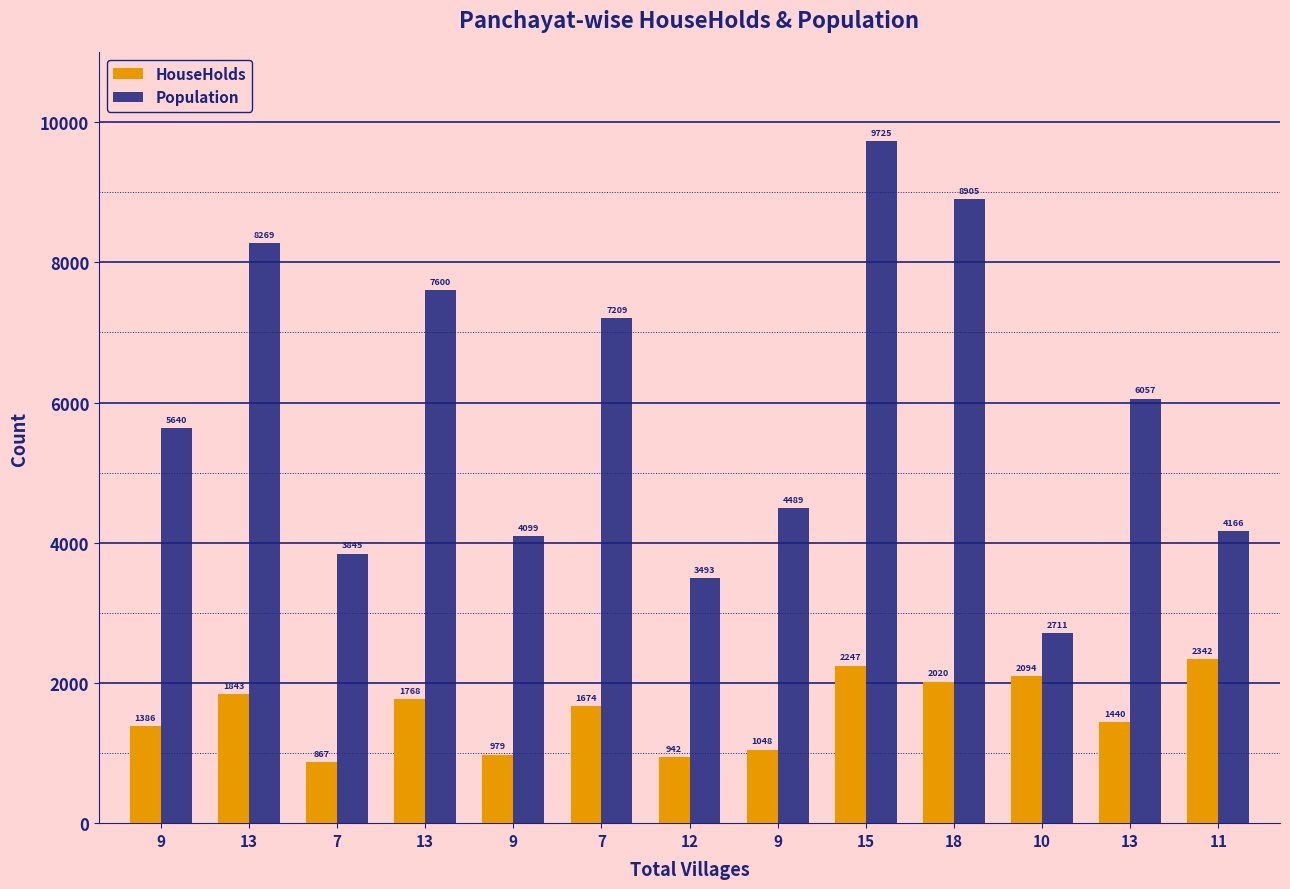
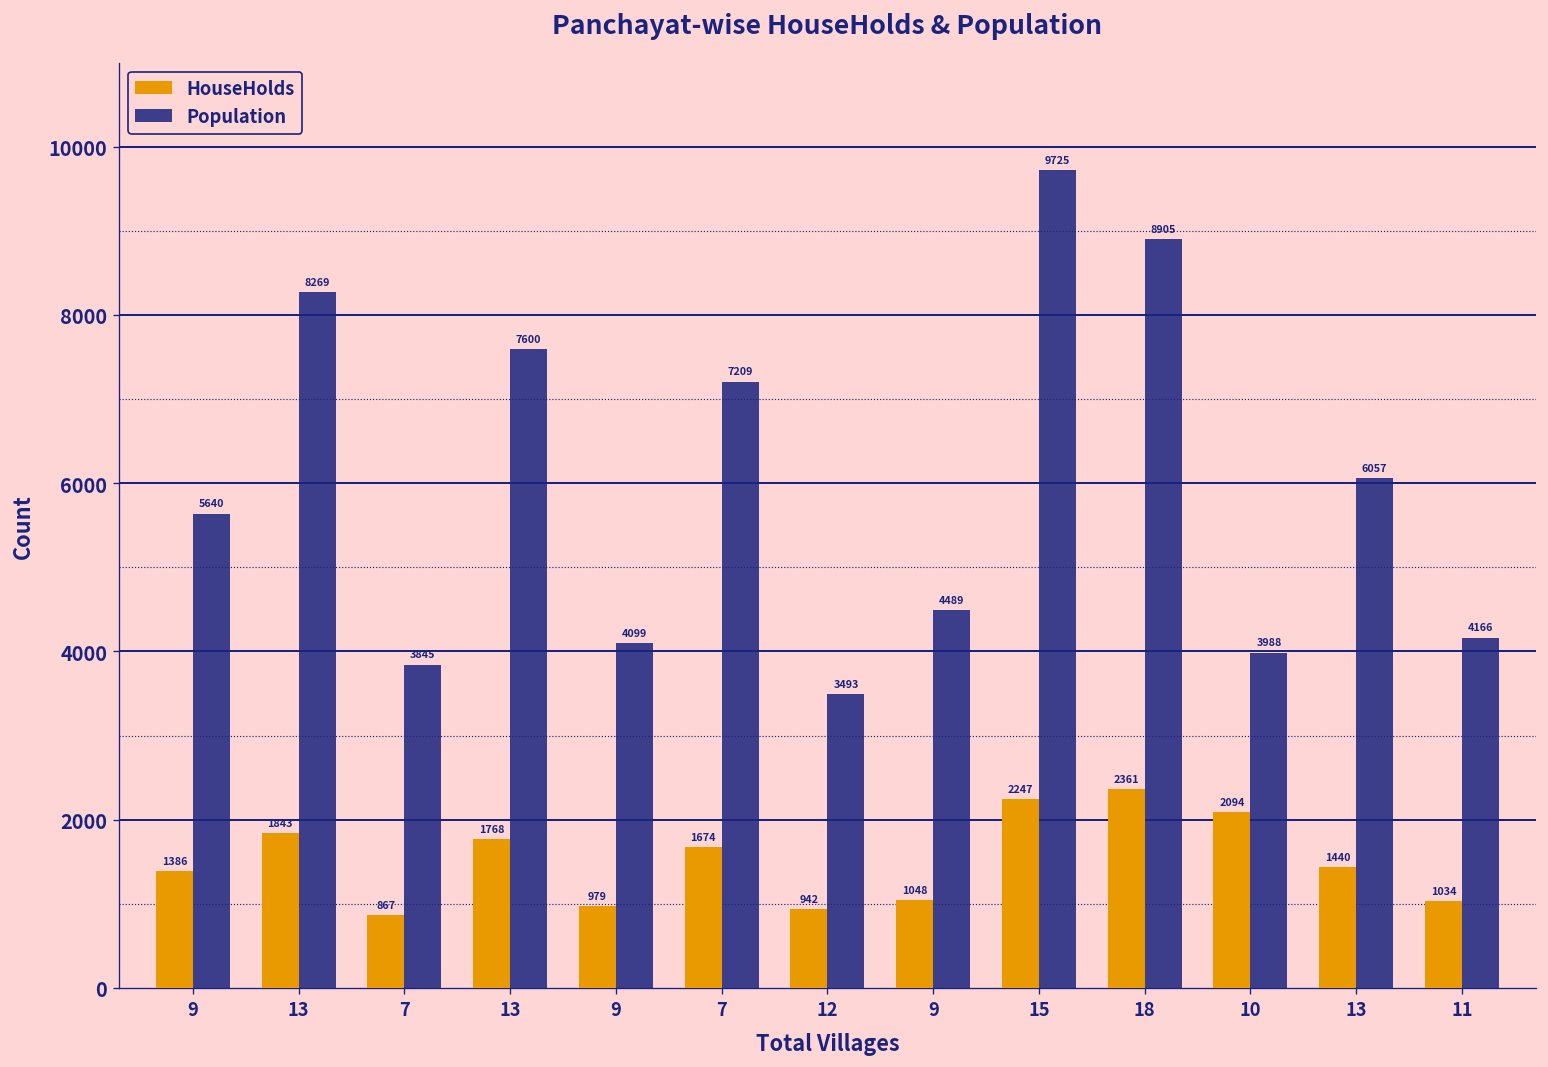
HouseHolds, 18: 2020 -> 2361
Population, 10: 2711 -> 3988
HouseHolds, 11: 2342 -> 1034
